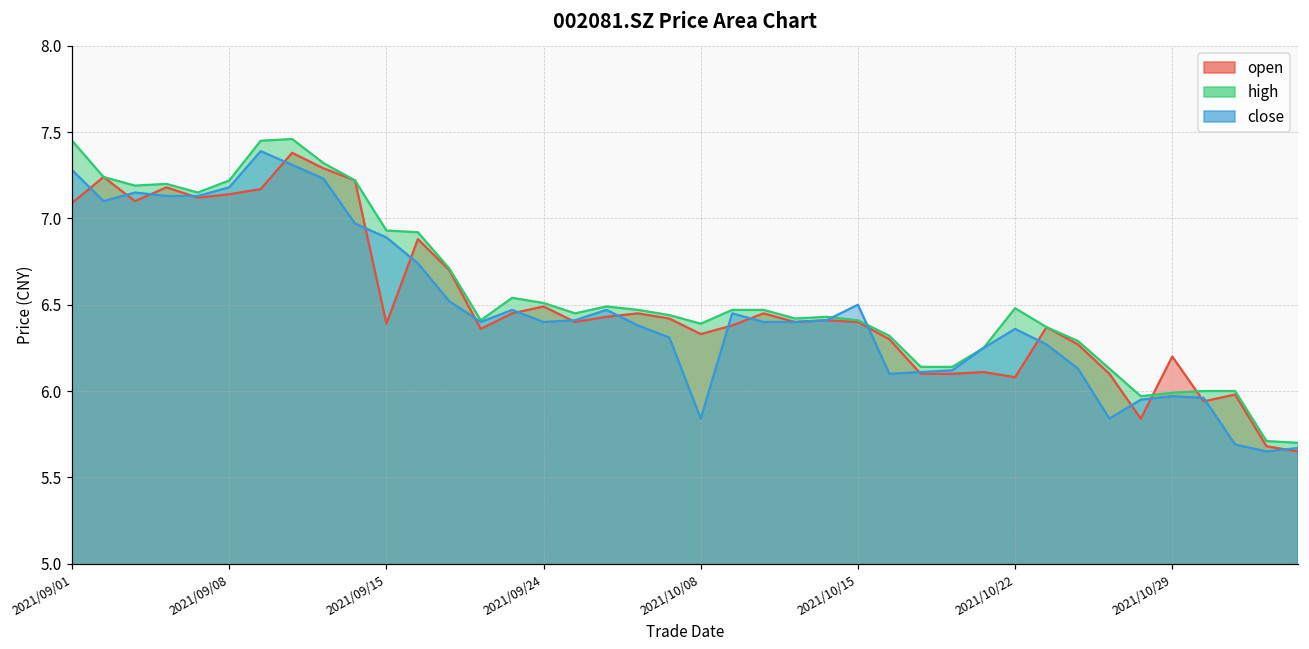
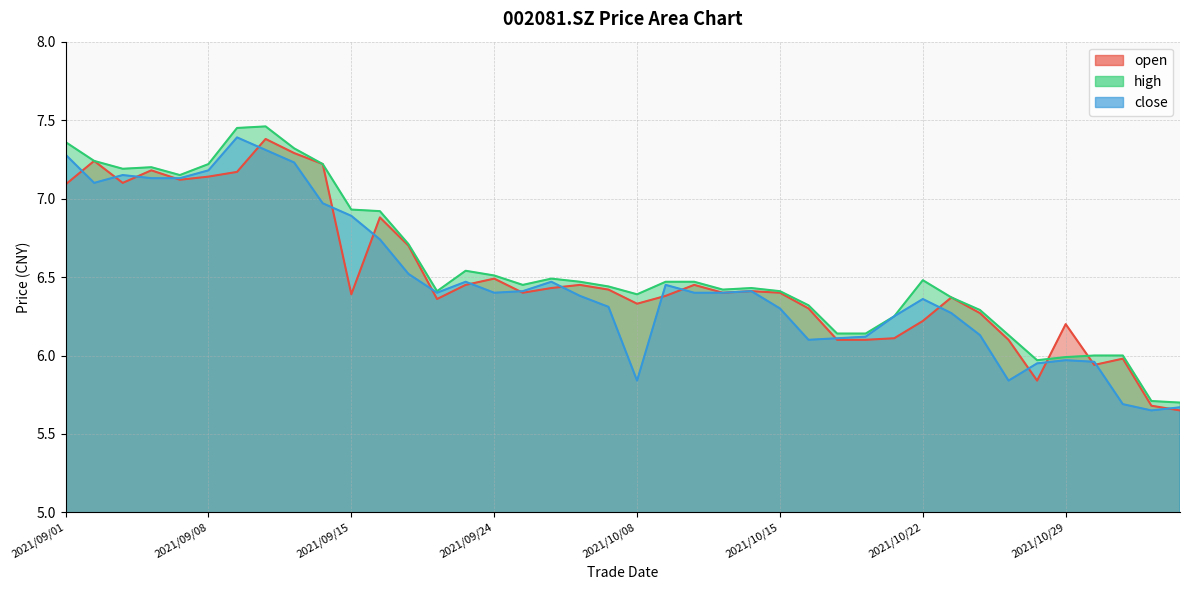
high, 2021/09/01: 7.45 -> 7.36
close, 2021/10/15: 6.5 -> 6.3
open, 2021/10/22: 6.08 -> 6.22
